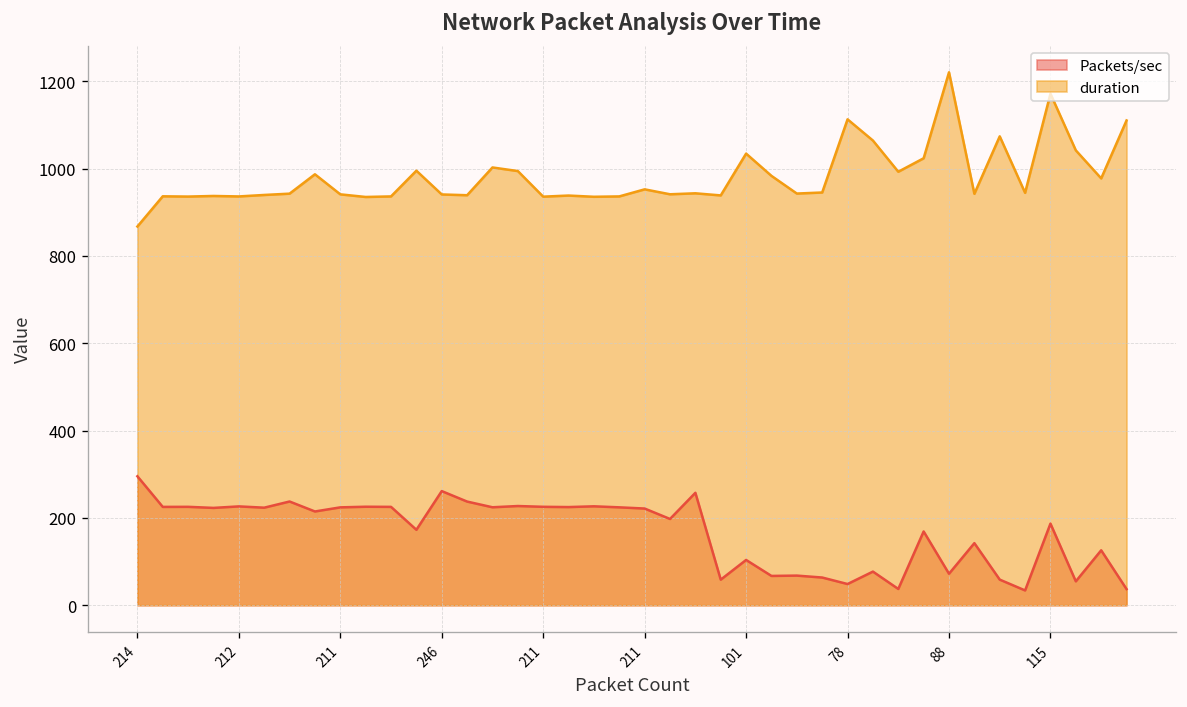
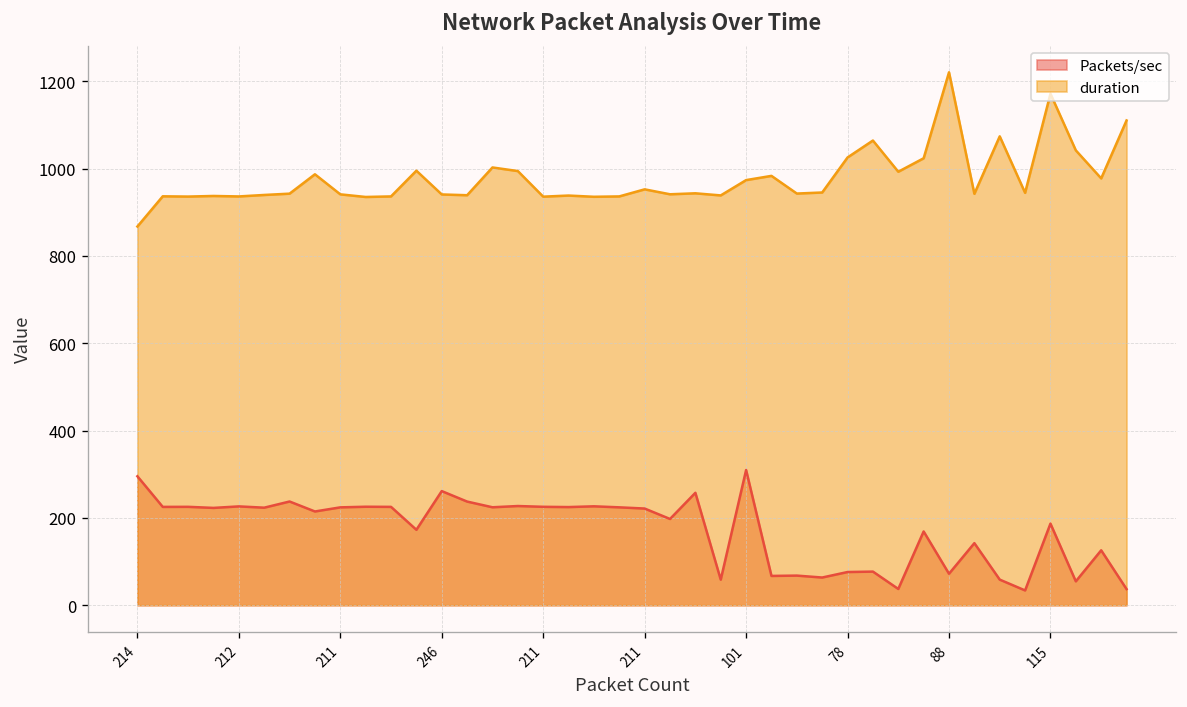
Packets/sec, 101: 100 -> 310
duration, 101: 1030 -> 970
Packets/sec, 78: 50 -> 80
duration, 78: 1110 -> 1030
